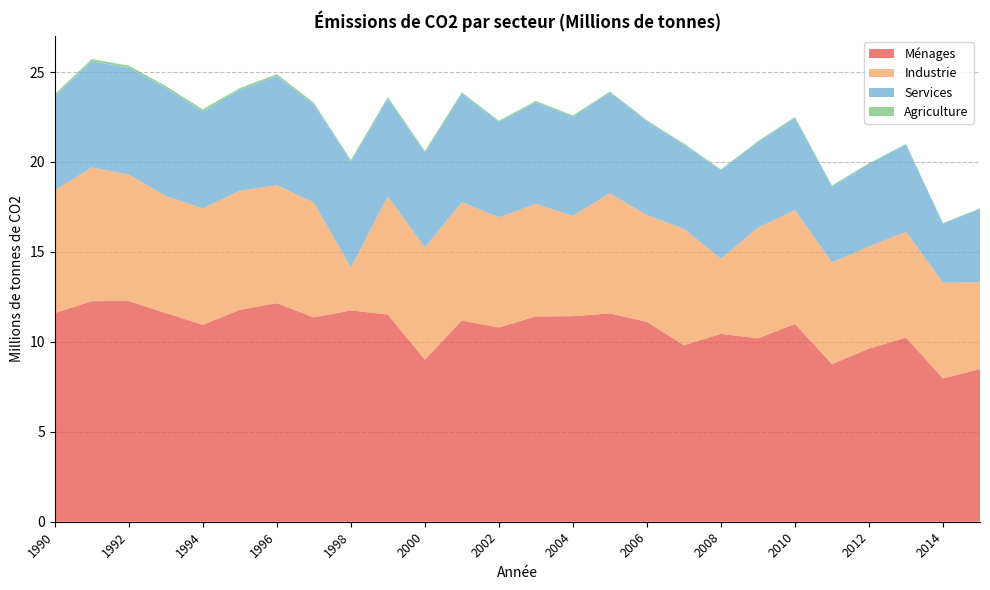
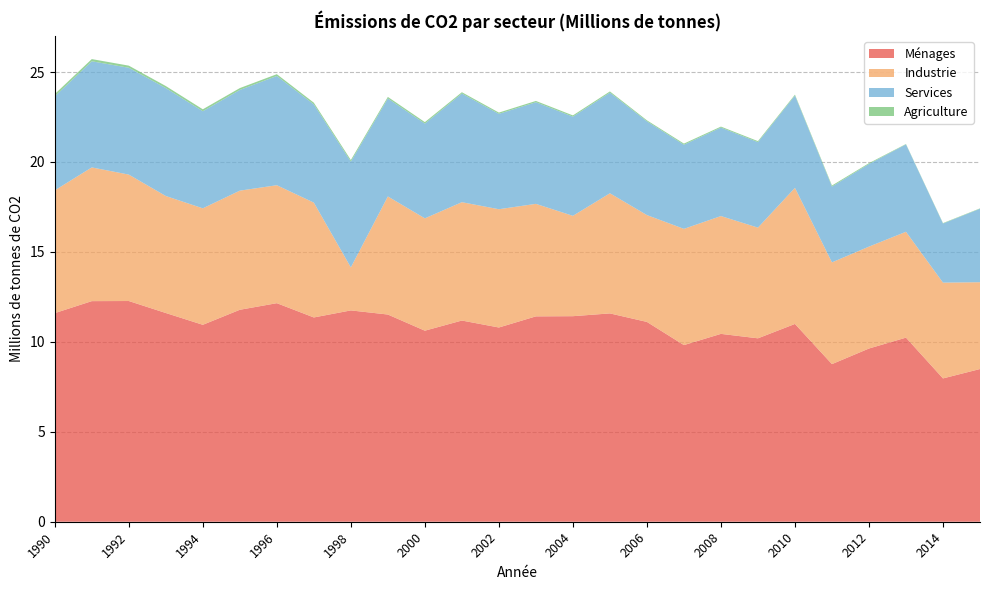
Ménages, 2000: 9.0 -> 10.6
Industrie, 2002: 6.1 -> 6.6
Industrie, 2008: 4.2 -> 6.6
Industrie, 2010: 6.3 -> 7.6
